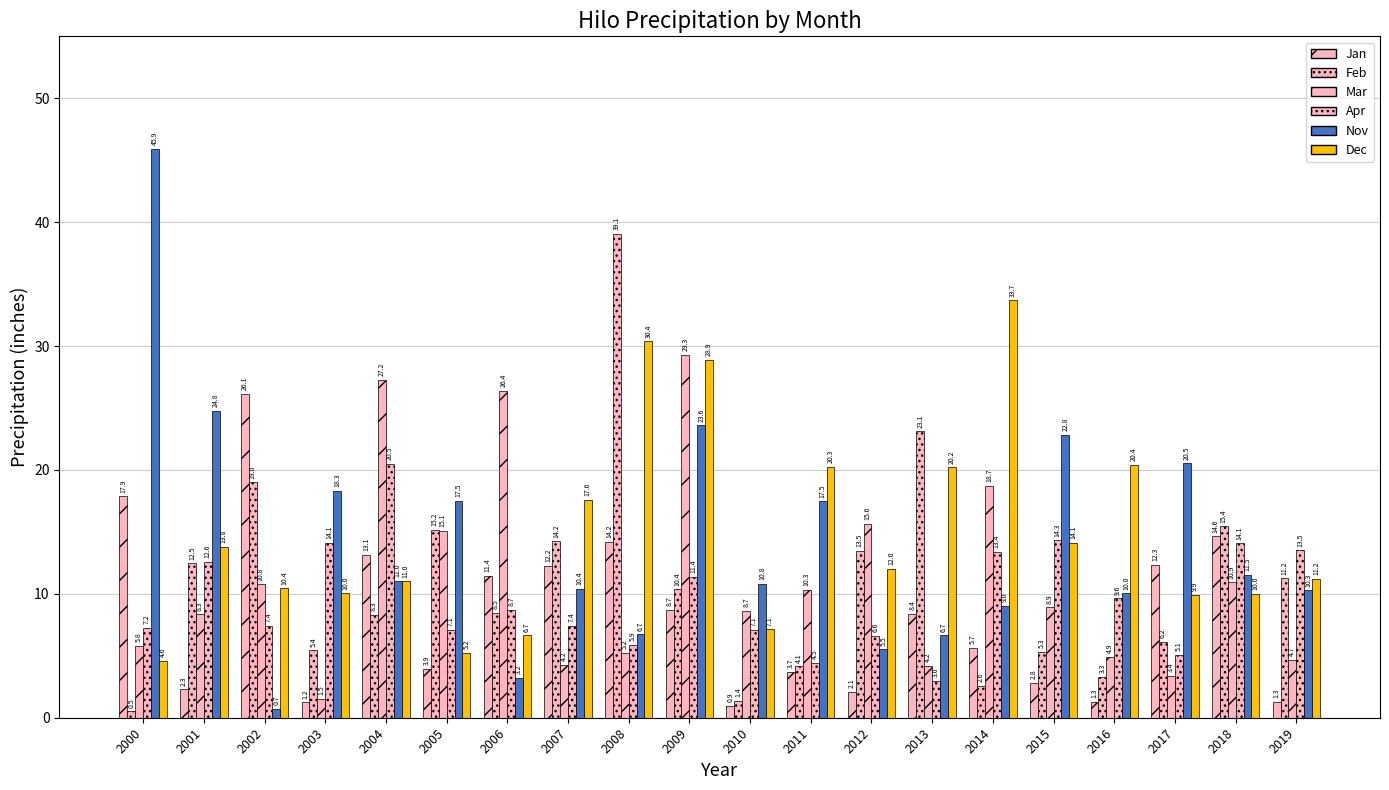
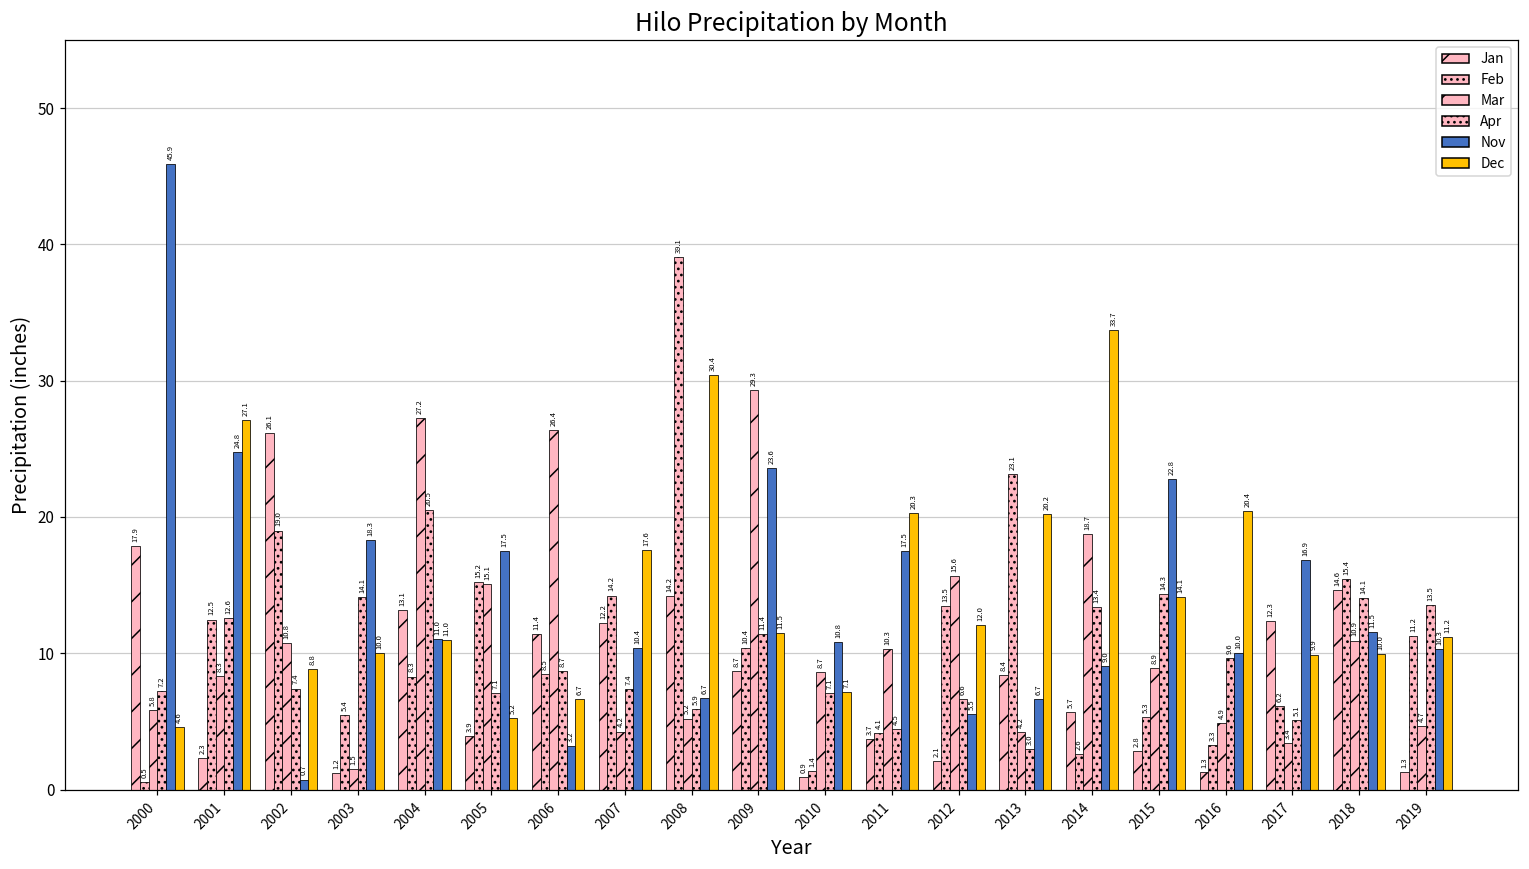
Dec, 2001: 13.8 -> 27.1
Dec, 2002: 10.4 -> 8.8
Dec, 2009: 28.9 -> 11.5
Nov, 2017: 20.5 -> 16.9
